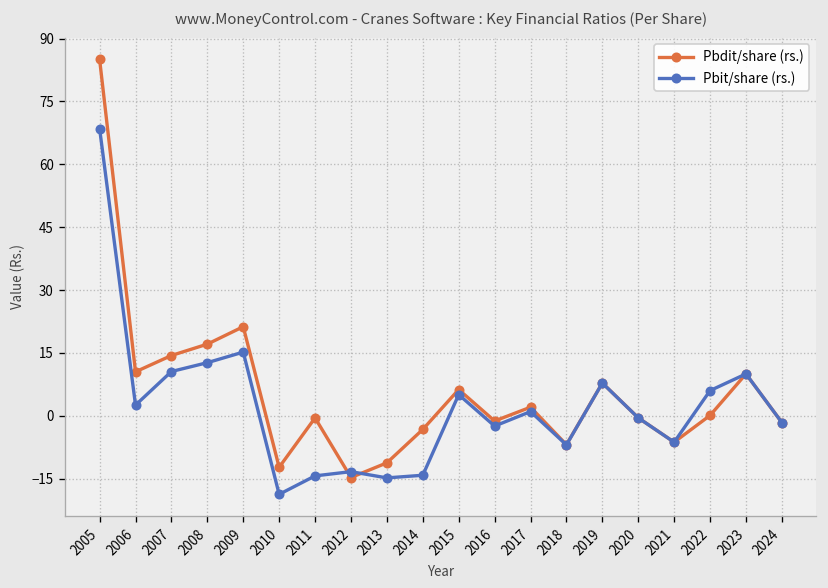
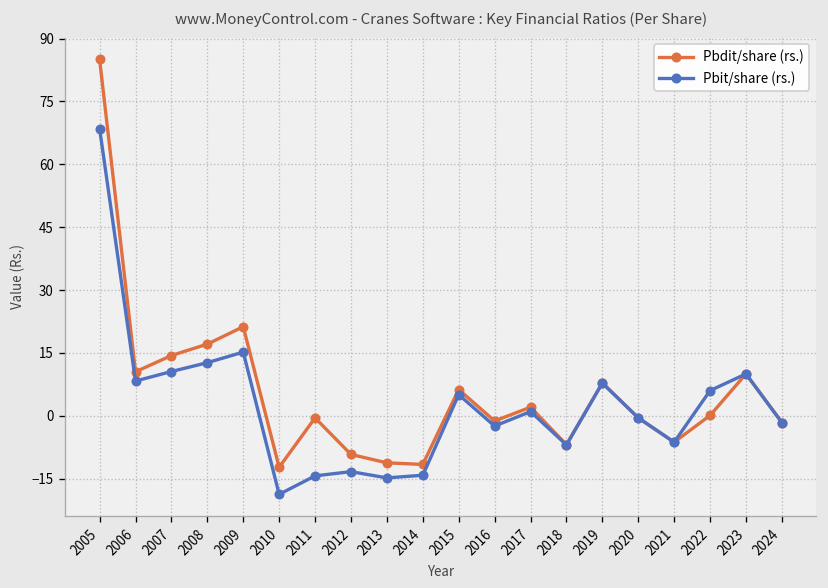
Pbit/share (rs.), 2006: 3 -> 8
Pbdit/share (rs.), 2012: -15 -> -9
Pbdit/share (rs.), 2014: -3 -> -12
